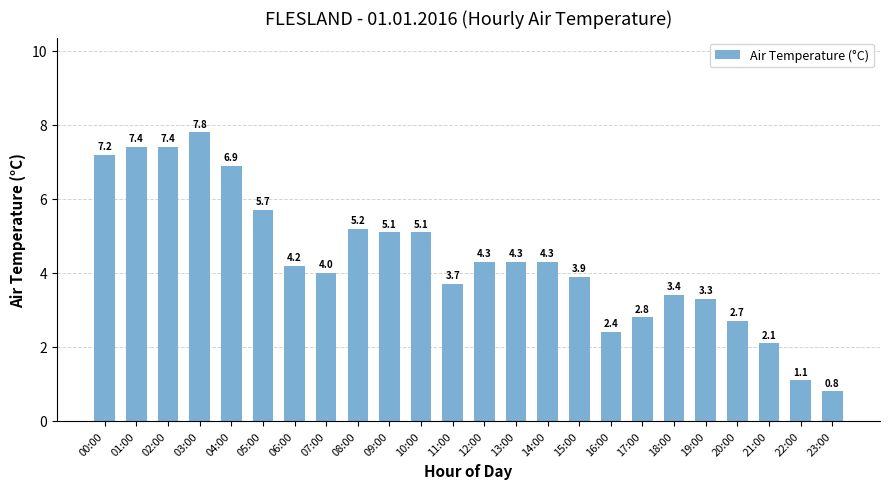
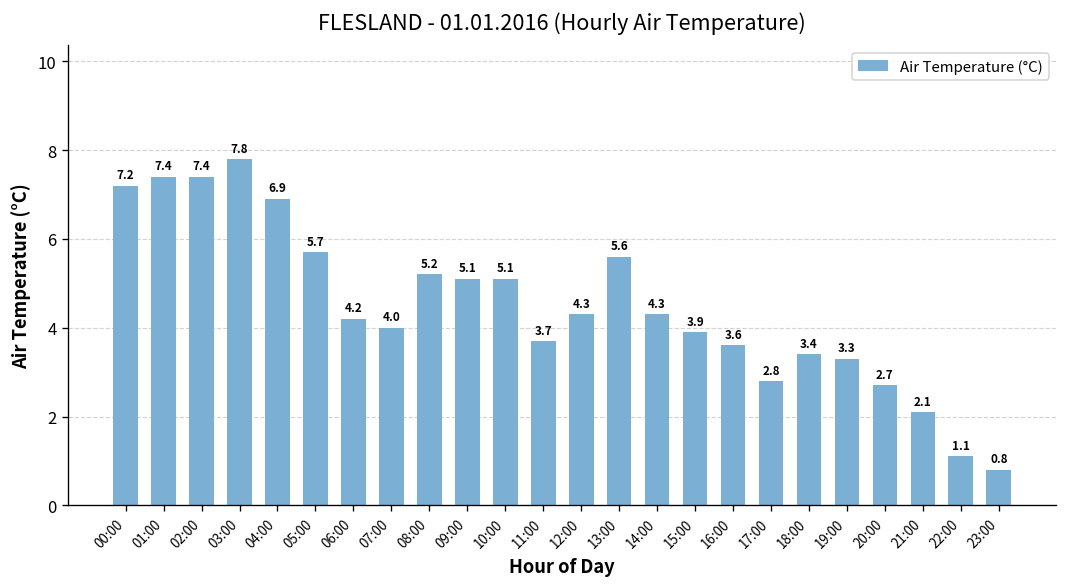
13:00: 4.3 -> 5.6
16:00: 2.4 -> 3.6
